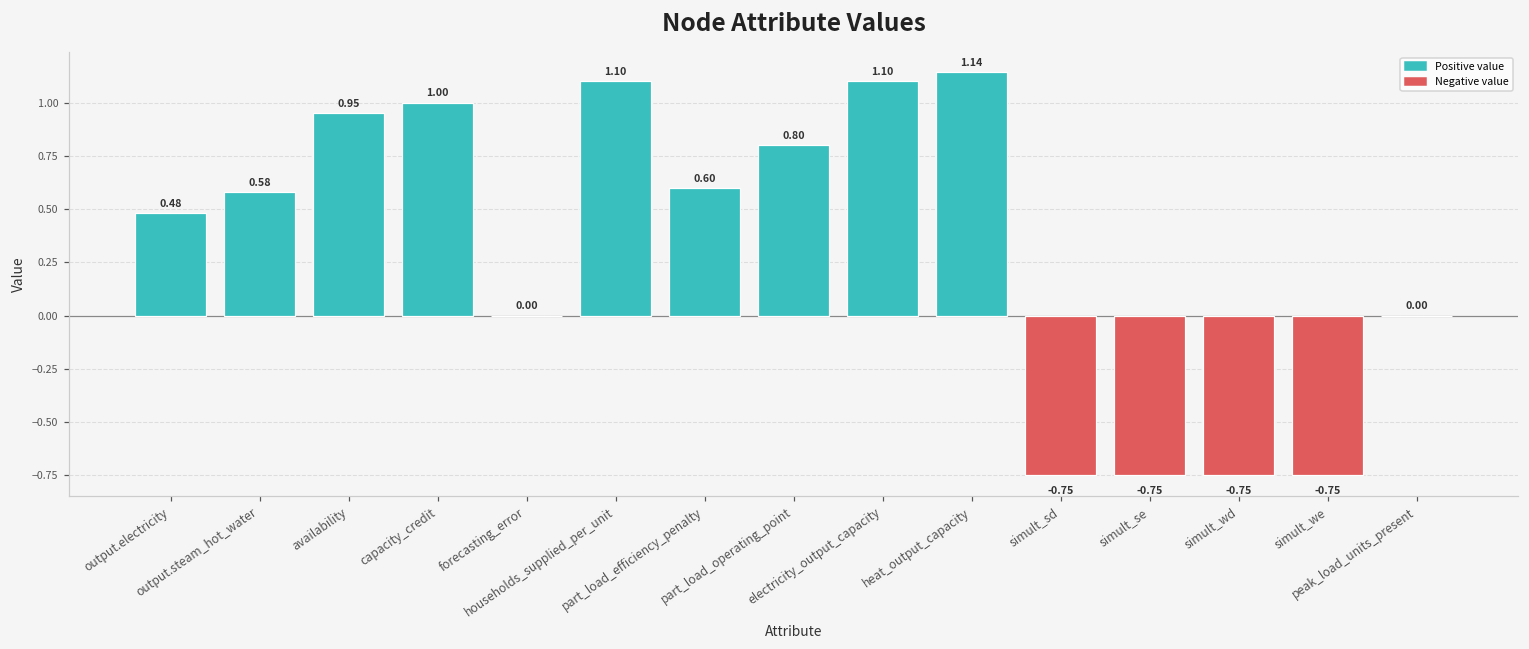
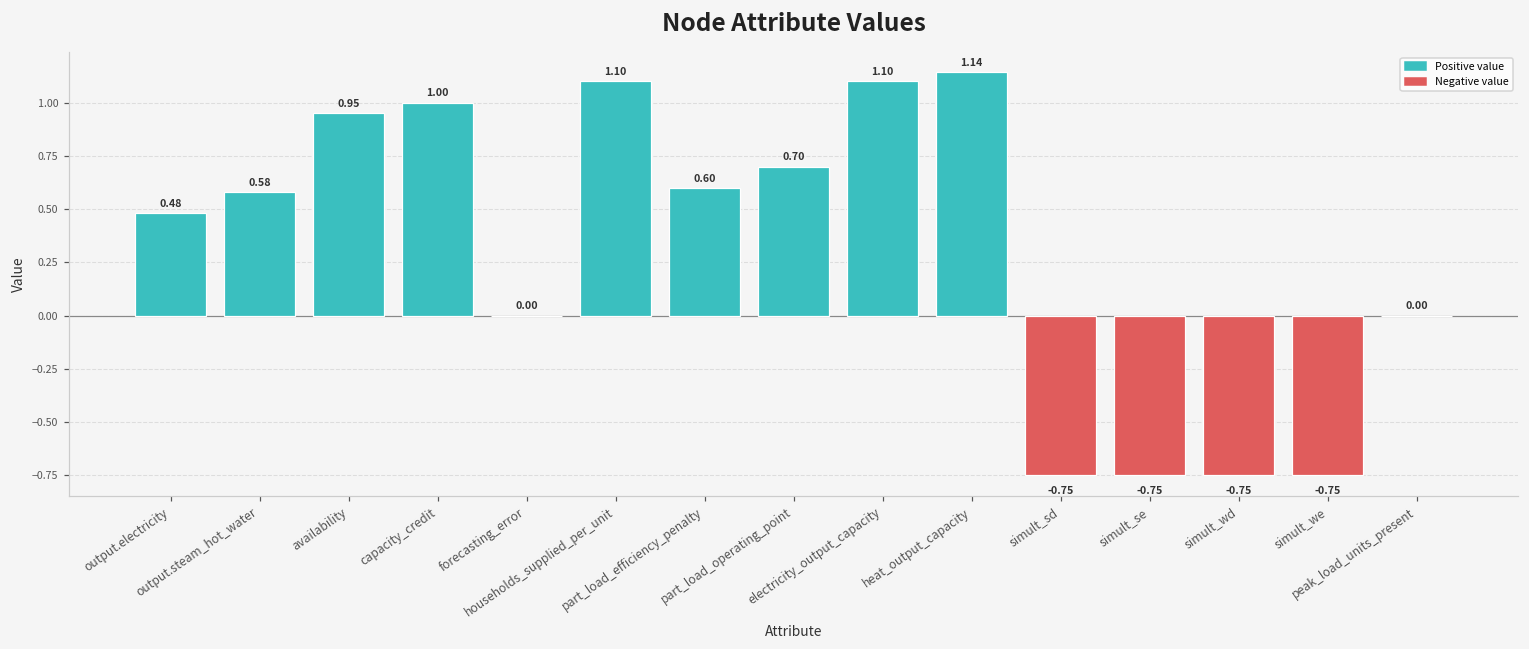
part_load_operating_point: 0.80 -> 0.70
